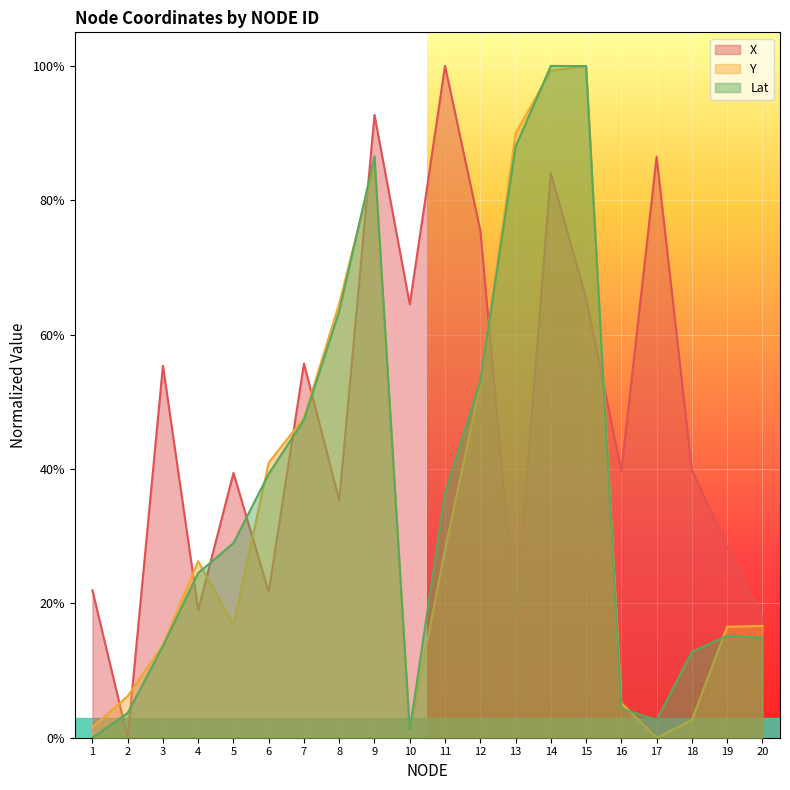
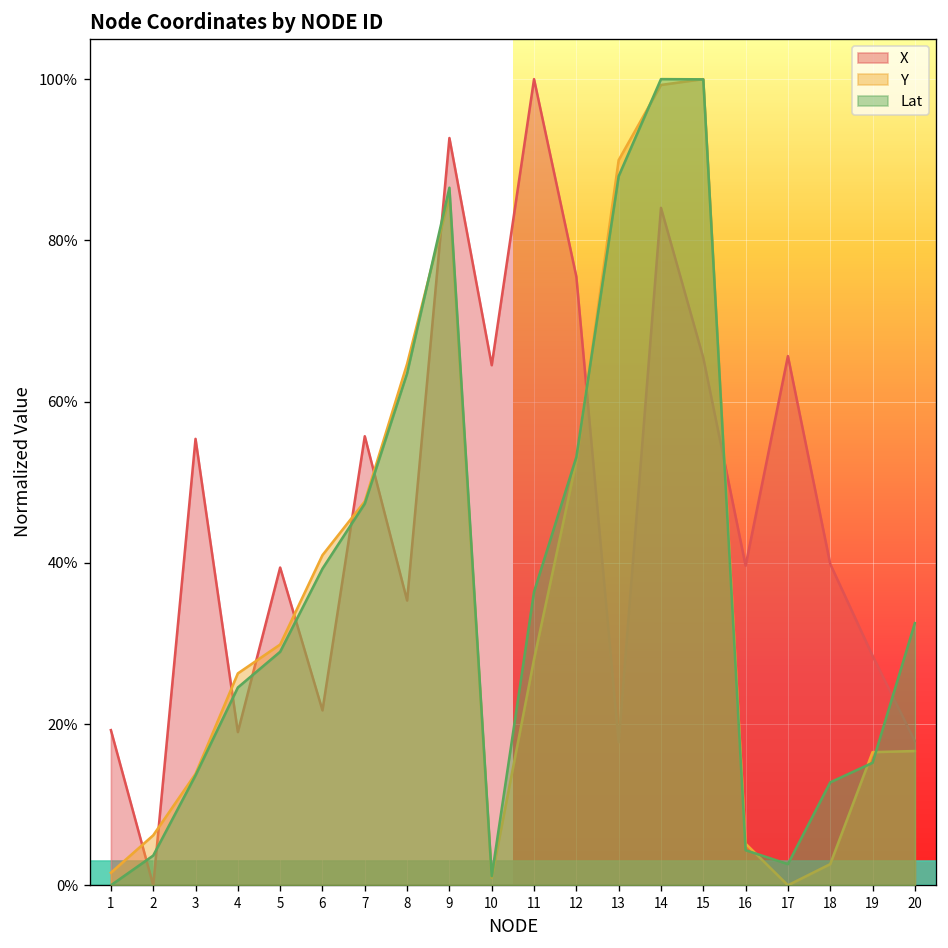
X, 1: 22% -> 19%
Y, 5: 17% -> 30%
X, 17: 86% -> 66%
Lat, 20: 15% -> 33%
